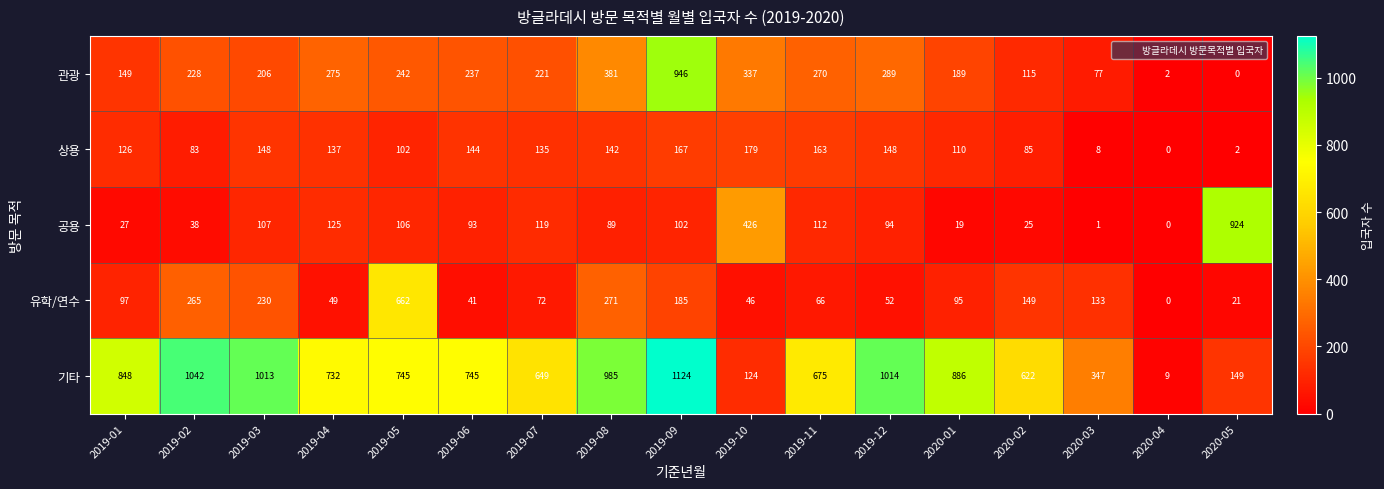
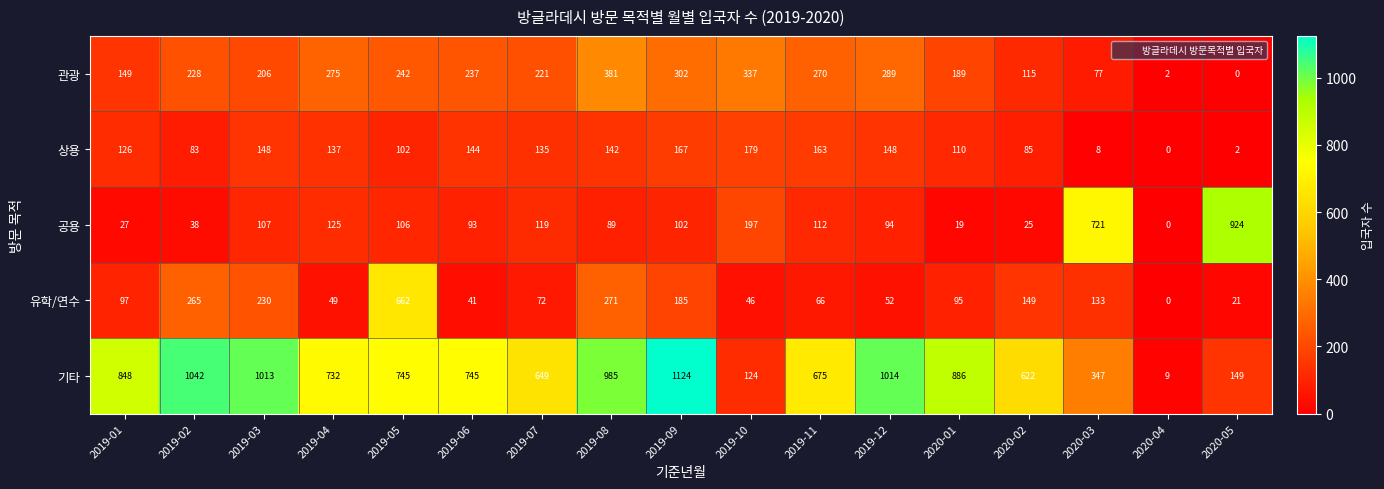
관광, 2019-09: 946 -> 302
공용, 2019-10: 426 -> 197
공용, 2020-03: 1 -> 721
